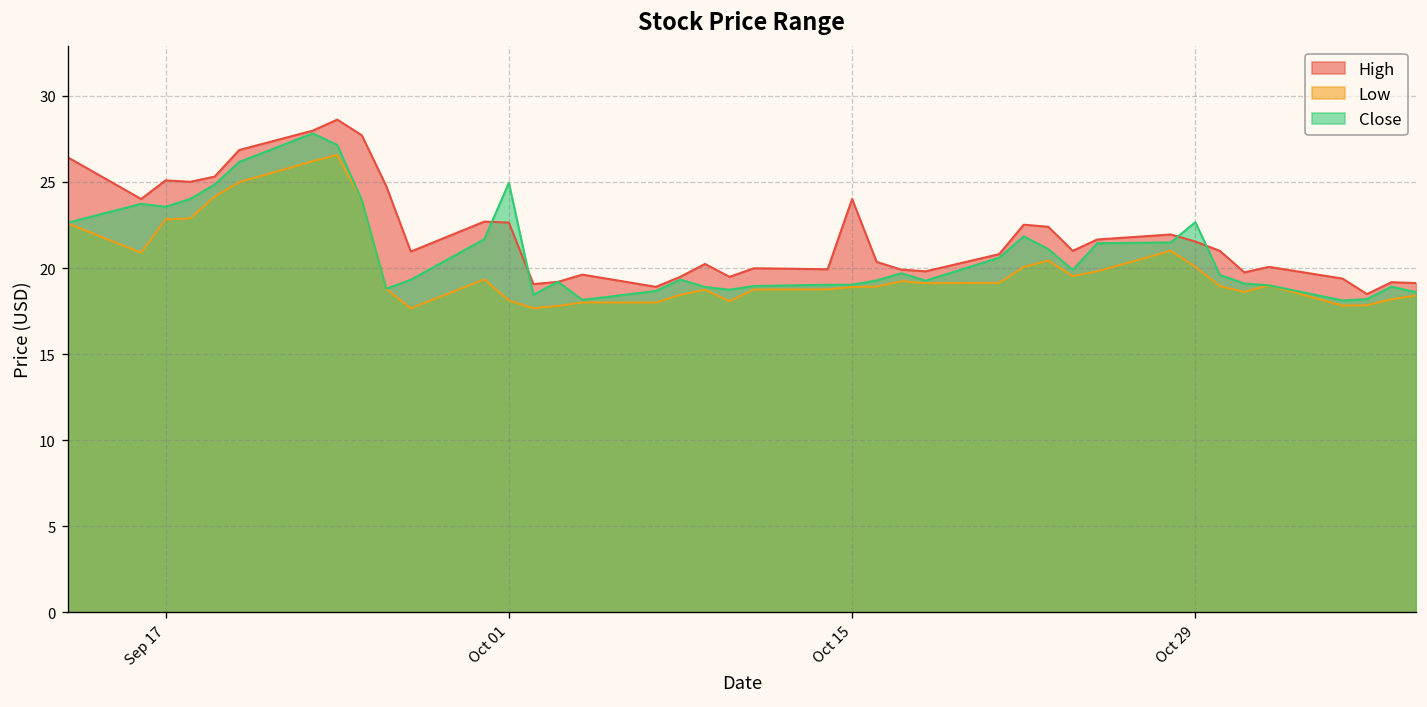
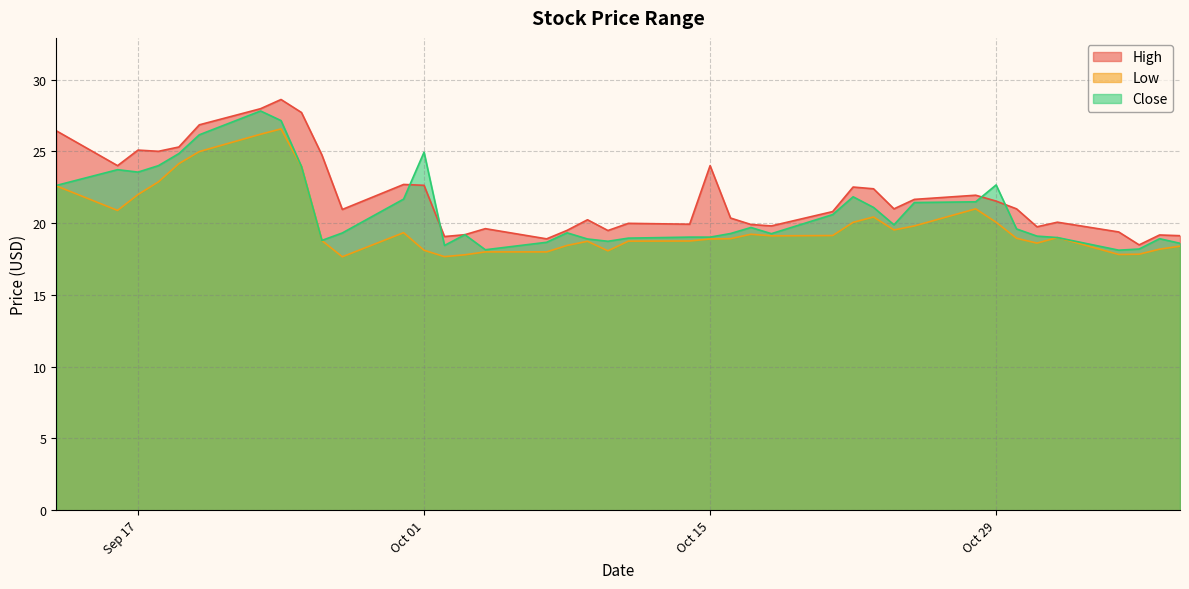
Low, Sep 17: 22.8 -> 22.0
